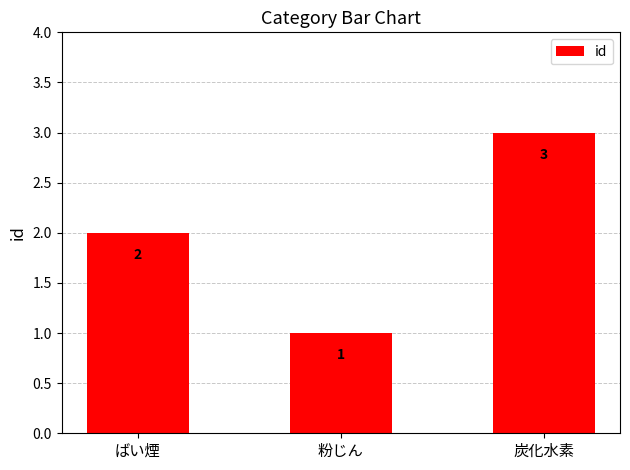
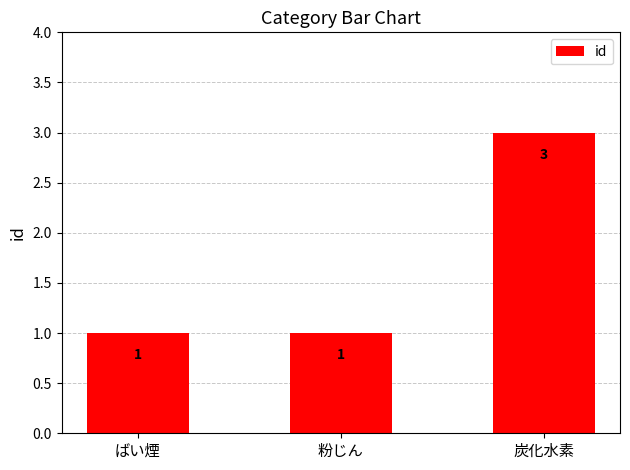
ばい煙: 2 -> 1
